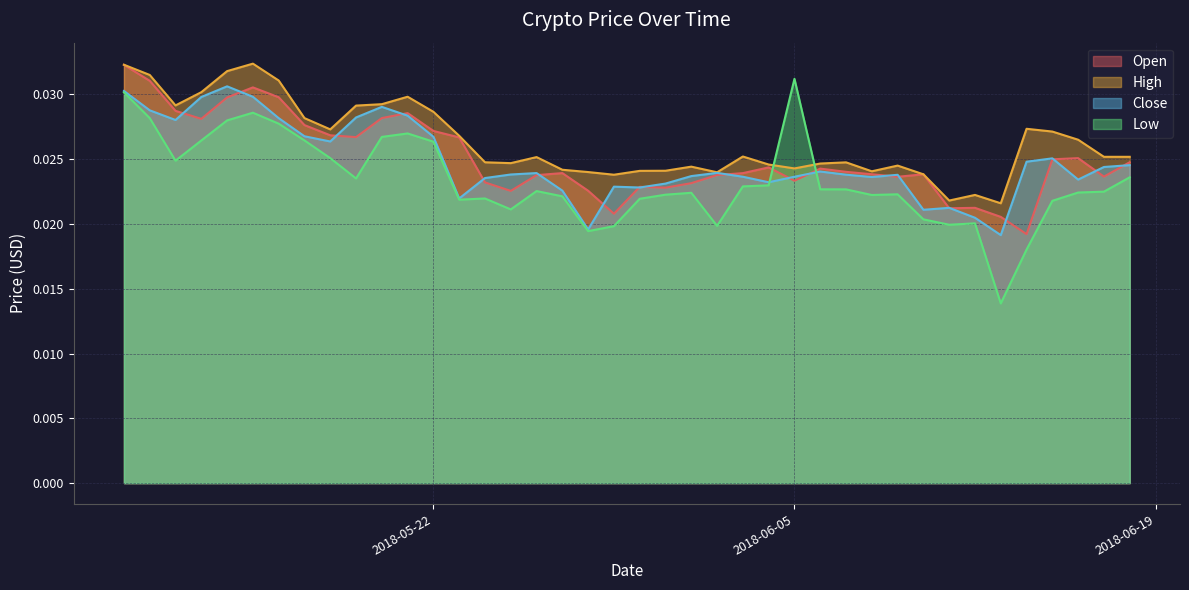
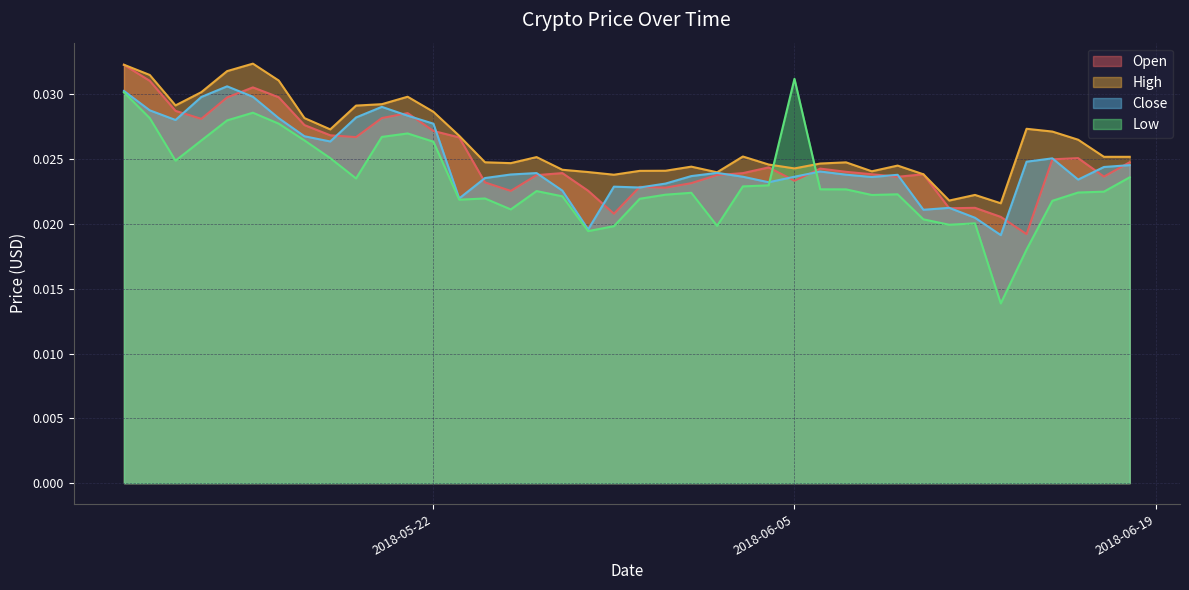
Close, 2018-05-22: 0.0267 -> 0.0277
